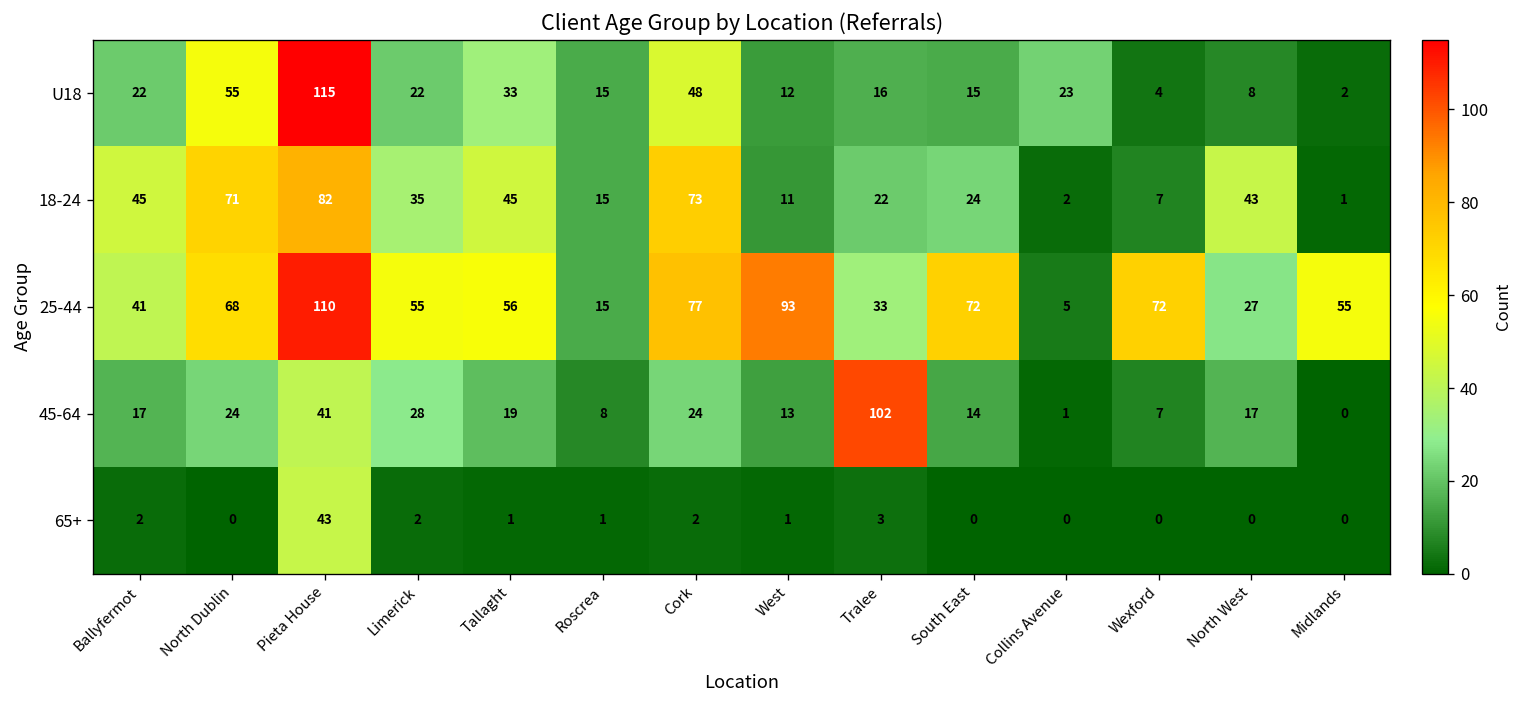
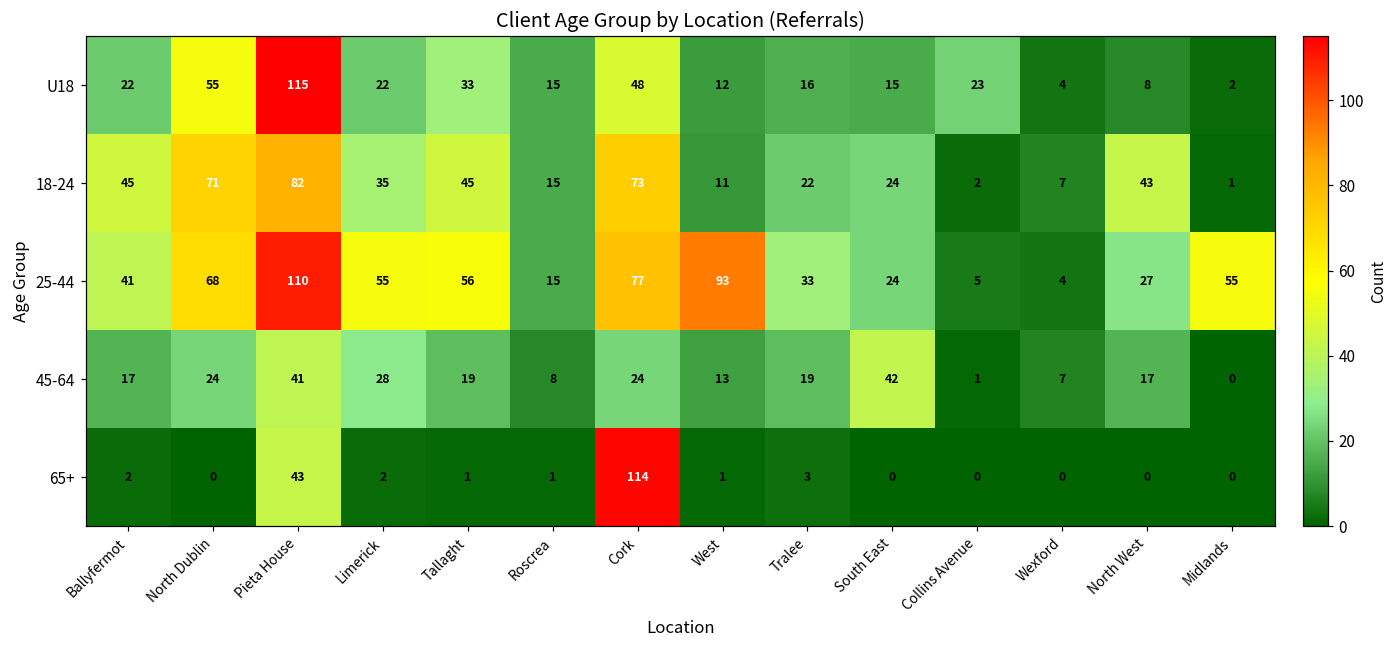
25-44, South East: 72 -> 24
25-44, Wexford: 72 -> 4
45-64, Tralee: 102 -> 19
45-64, South East: 14 -> 42
65+, Cork: 2 -> 114
